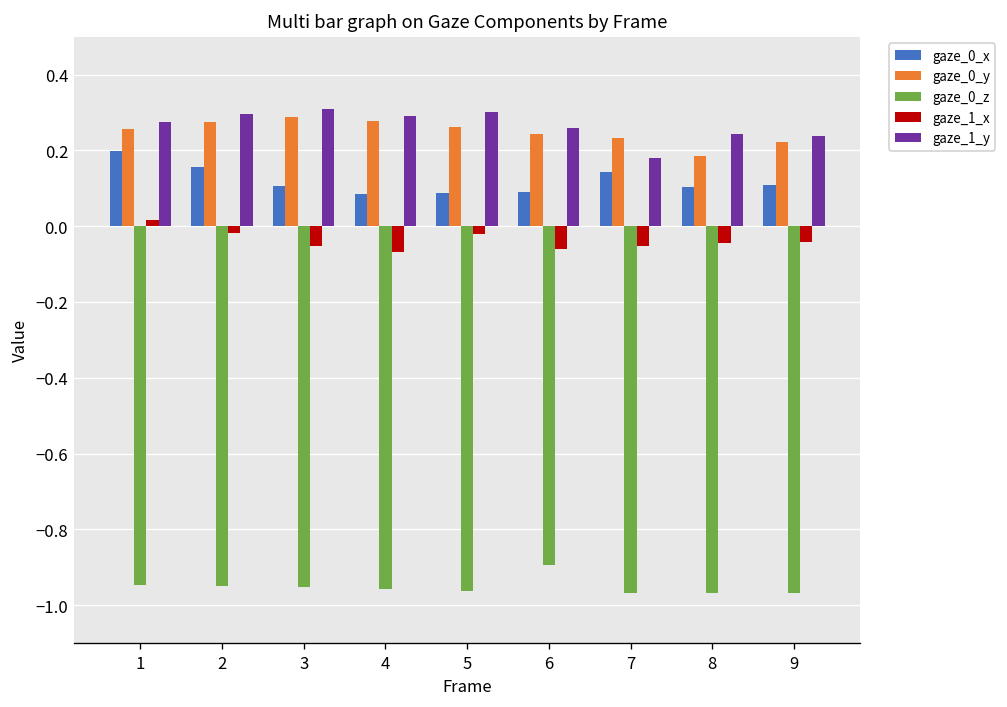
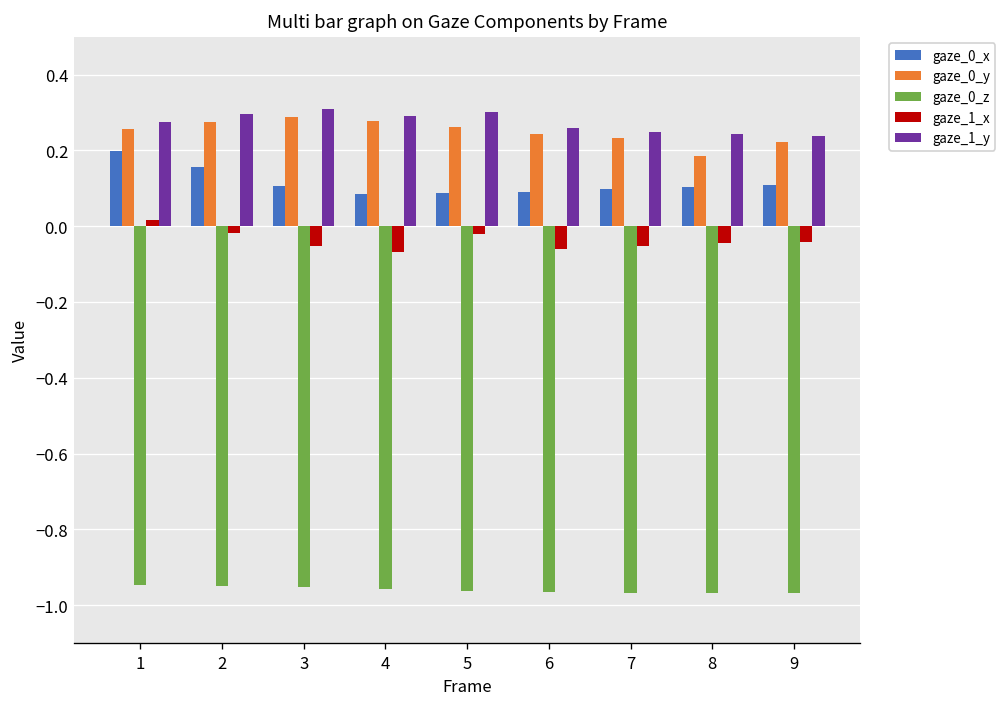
gaze_0_z, 6: -0.89 -> -0.97
gaze_0_x, 7: 0.14 -> 0.10
gaze_1_y, 7: 0.18 -> 0.25
